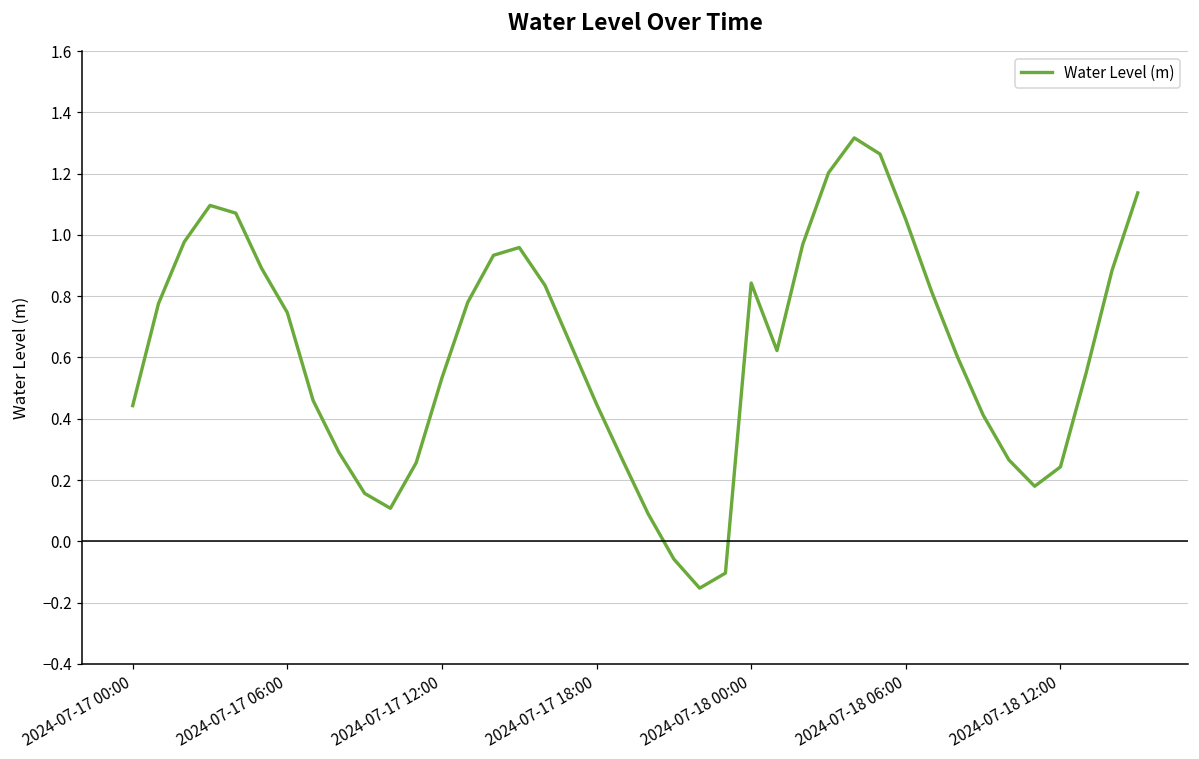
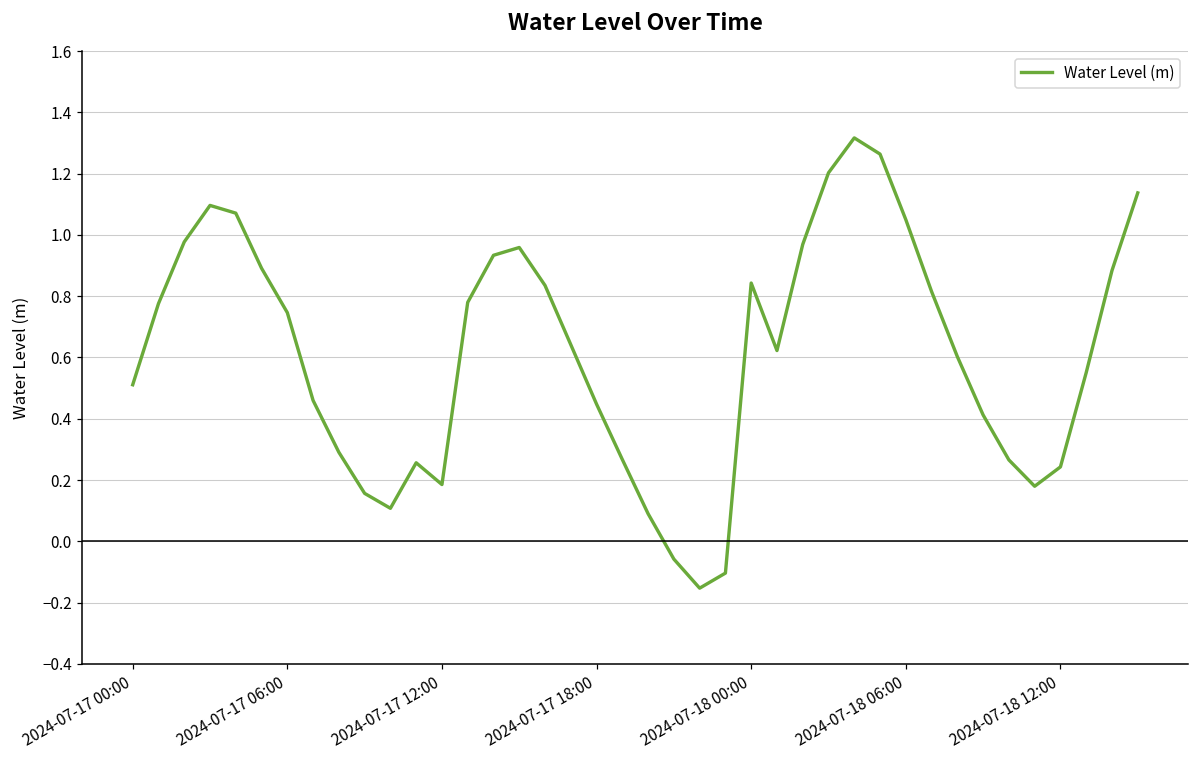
2024-07-17 00:00: 0.44 -> 0.51
2024-07-17 12:00: 0.53 -> 0.19
